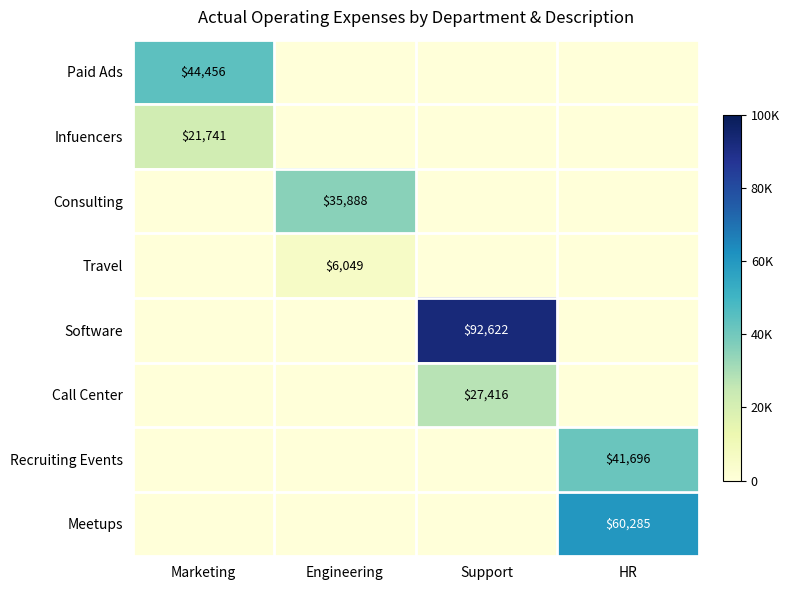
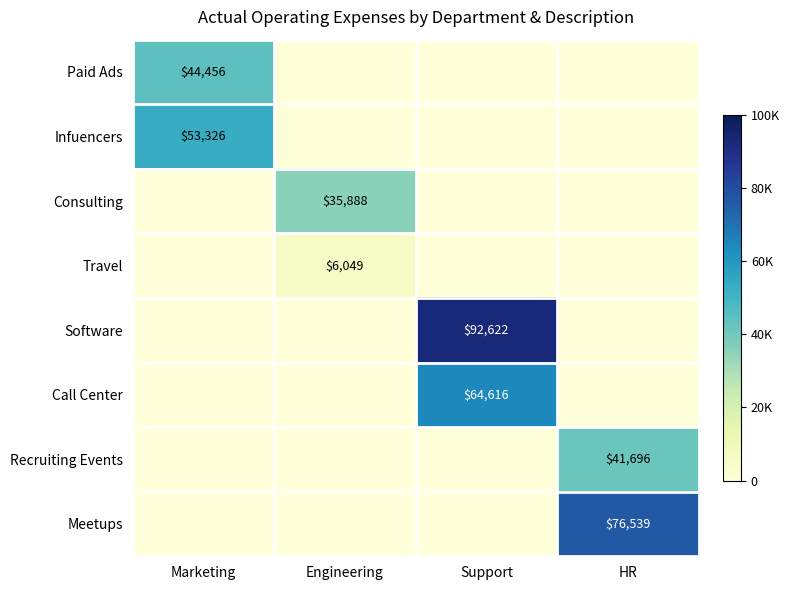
Infuencers, Marketing: $21,741 -> $53,326
Call Center, Support: $27,416 -> $64,616
Meetups, HR: $60,285 -> $76,539
